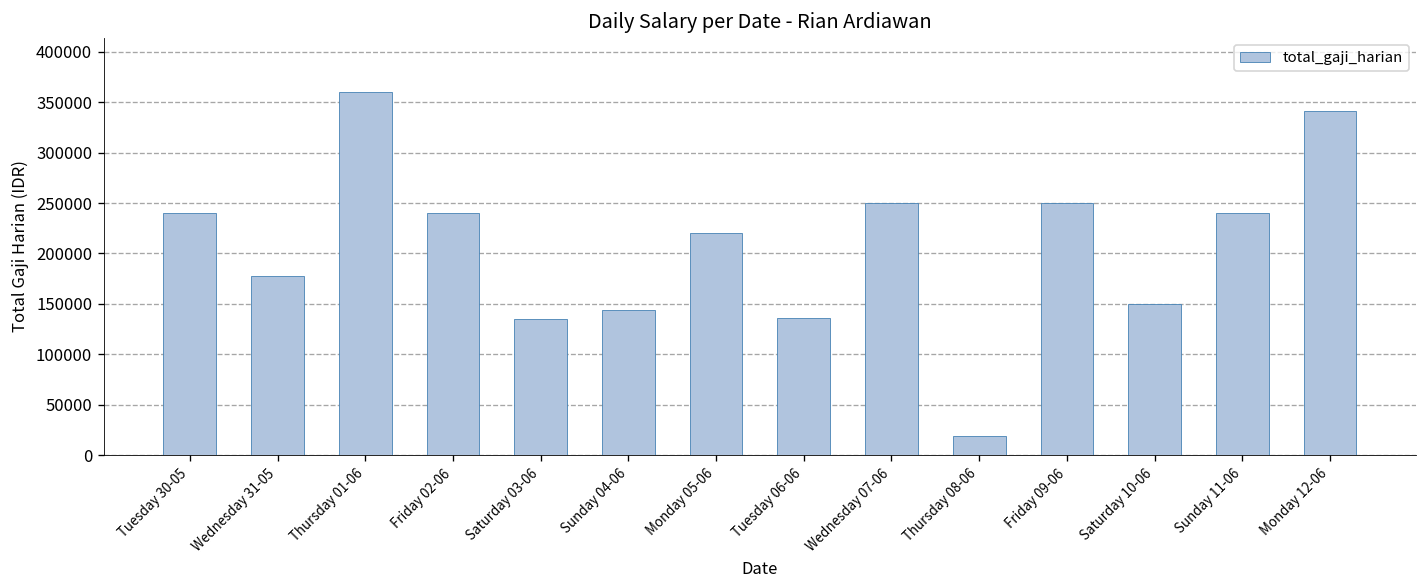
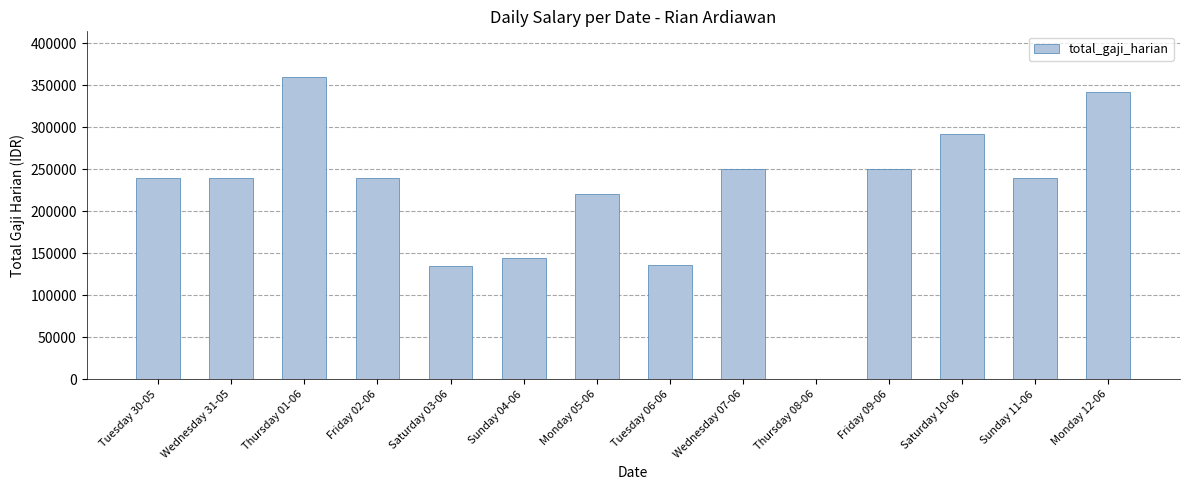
Wednesday 31-05: 180000 -> 240000
Thursday 08-06: 20000 -> 0
Saturday 10-06: 150000 -> 290000
